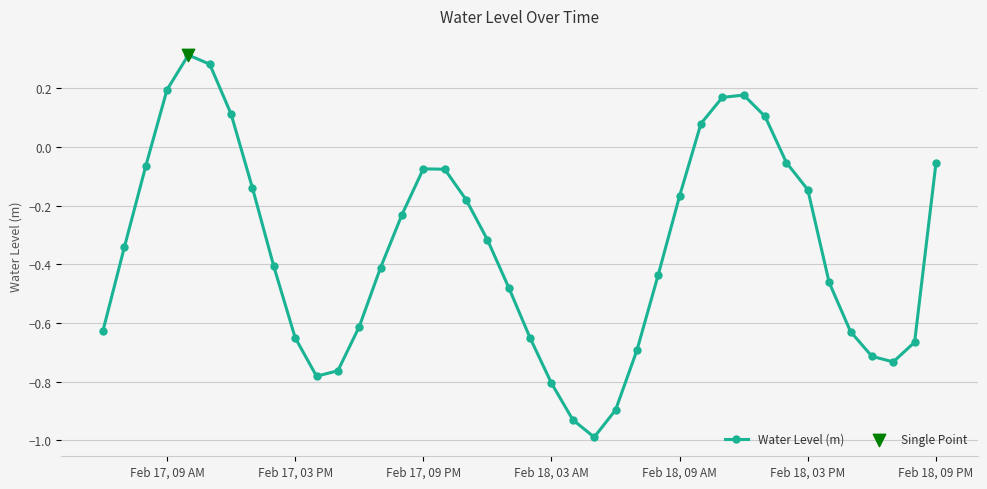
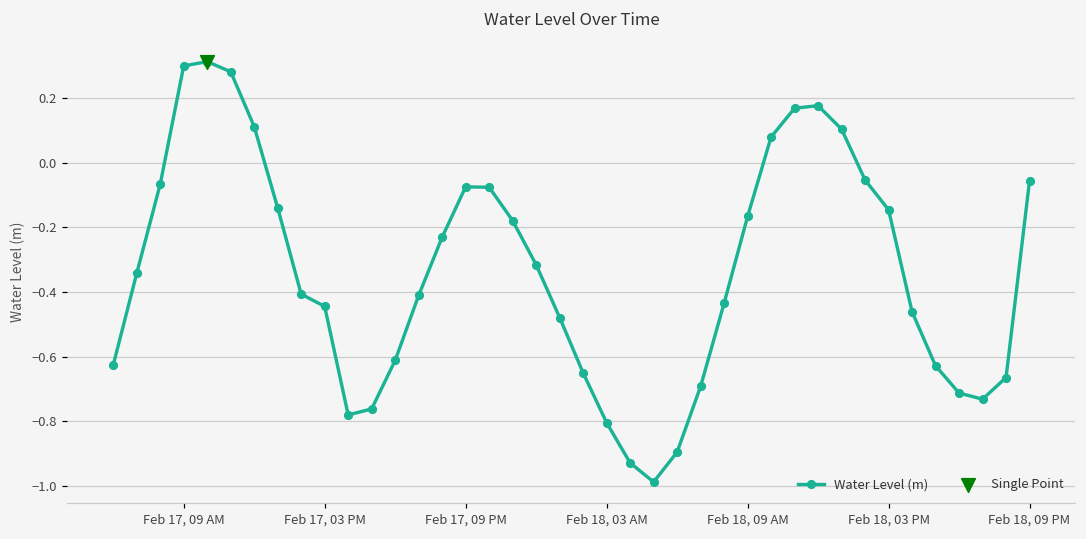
Water Level (m), Feb 17, 09 AM: 0.19 -> 0.30
Water Level (m), Feb 17, 03 PM: -0.65 -> -0.44
